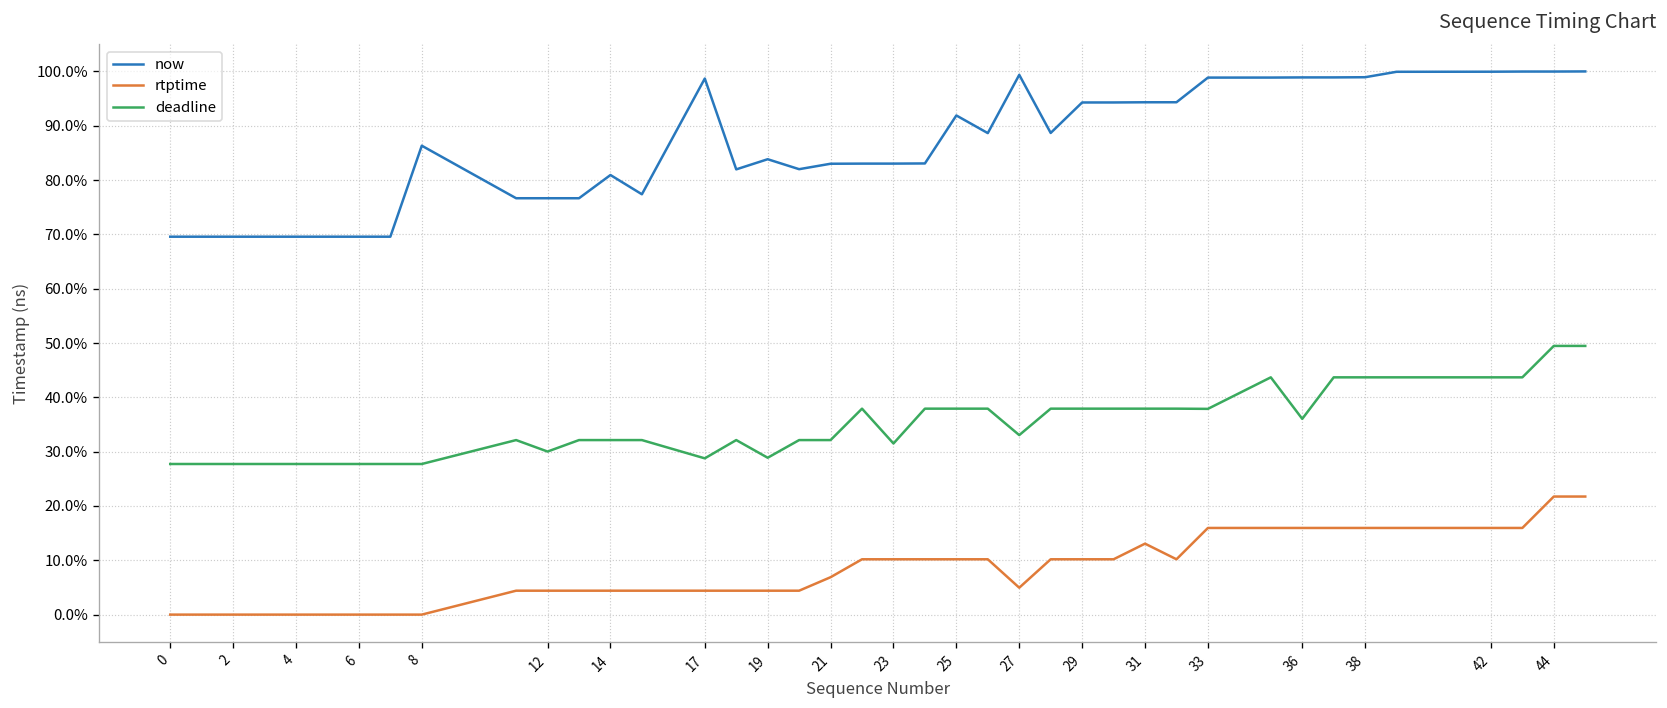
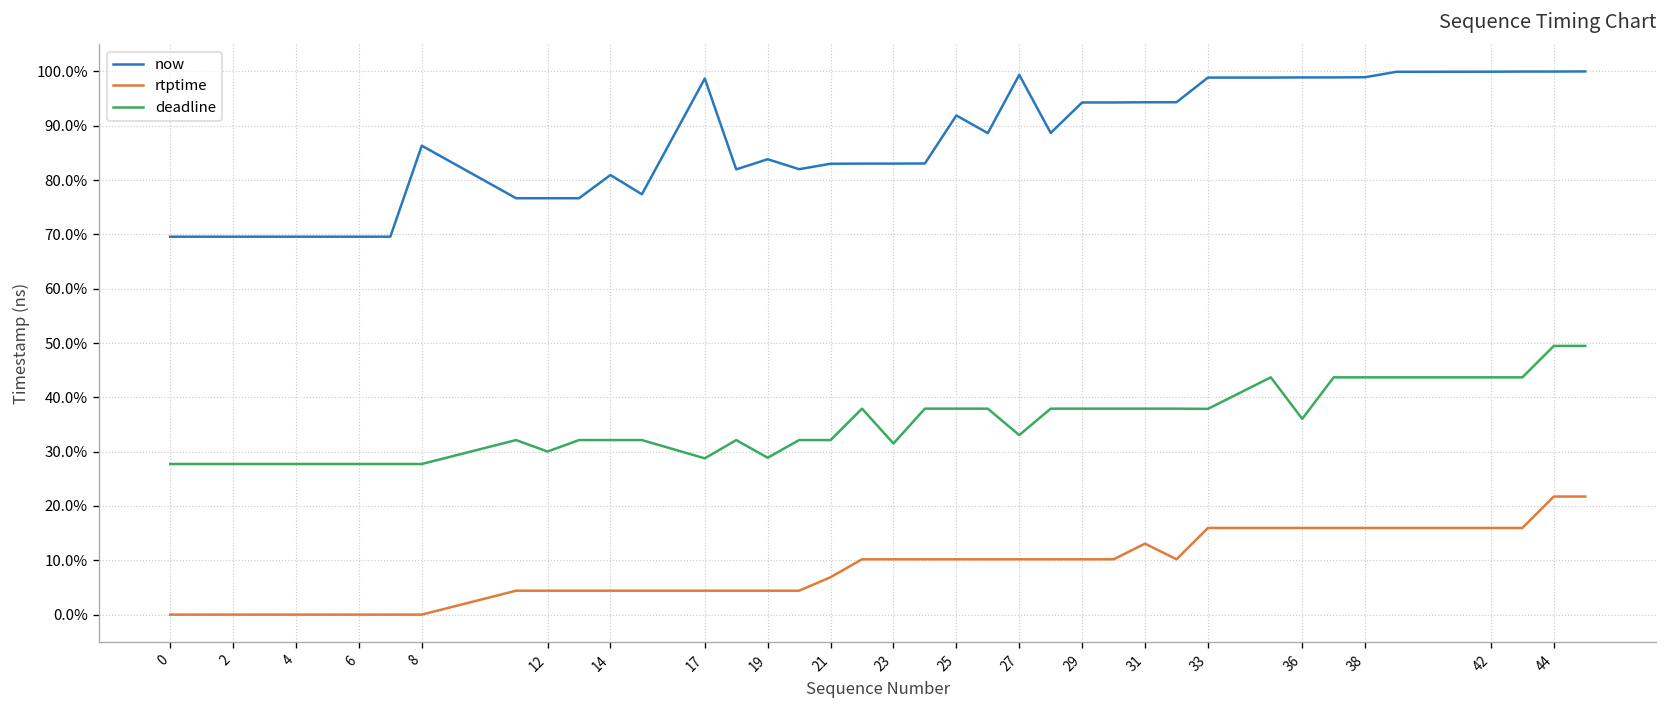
rtptime, 27: 5% -> 10%
